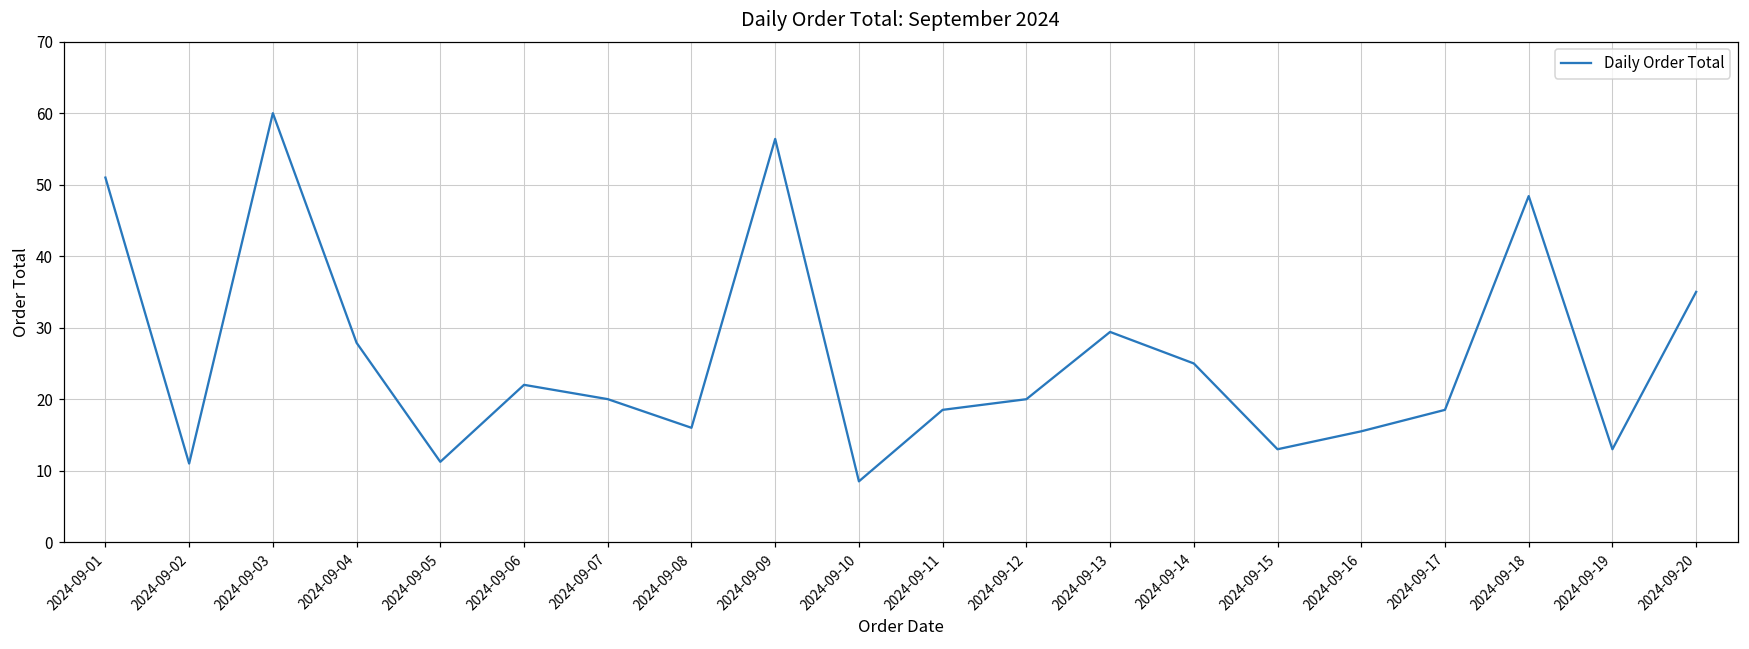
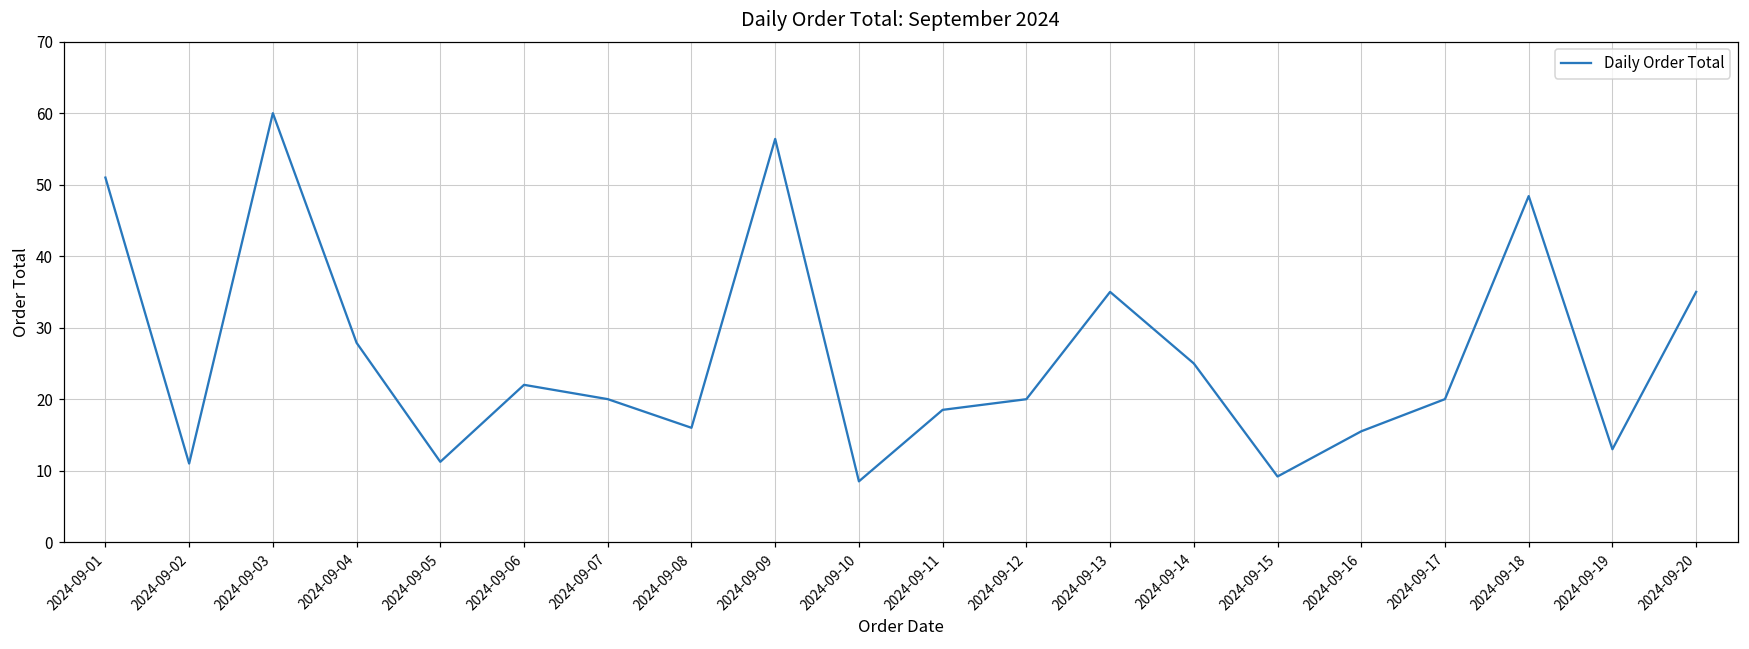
2024-09-13: 29 -> 35
2024-09-15: 13 -> 9
2024-09-17: 19 -> 20
